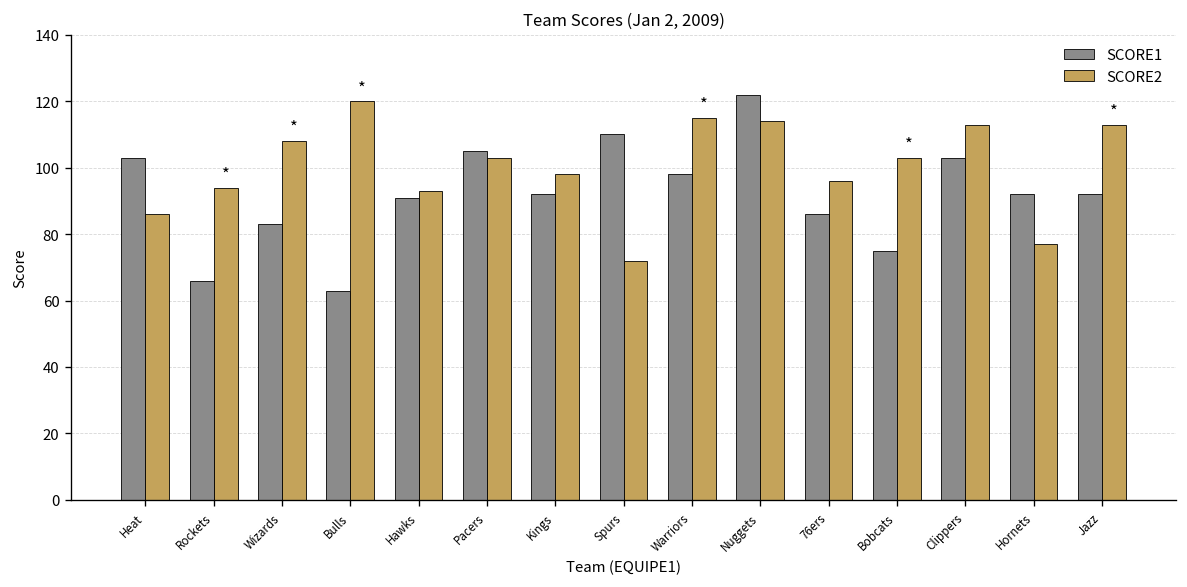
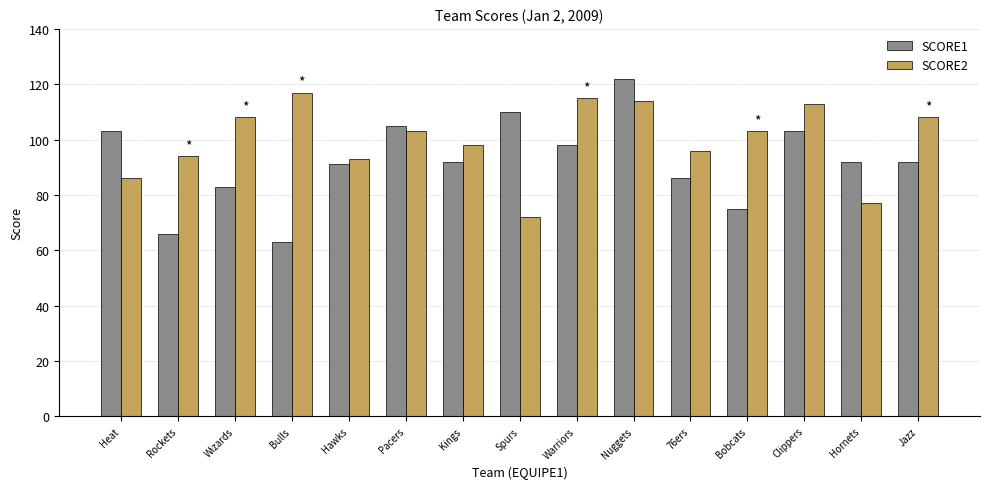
SCORE2, Bulls: 120 -> 117
SCORE2, Jazz: 113 -> 108
